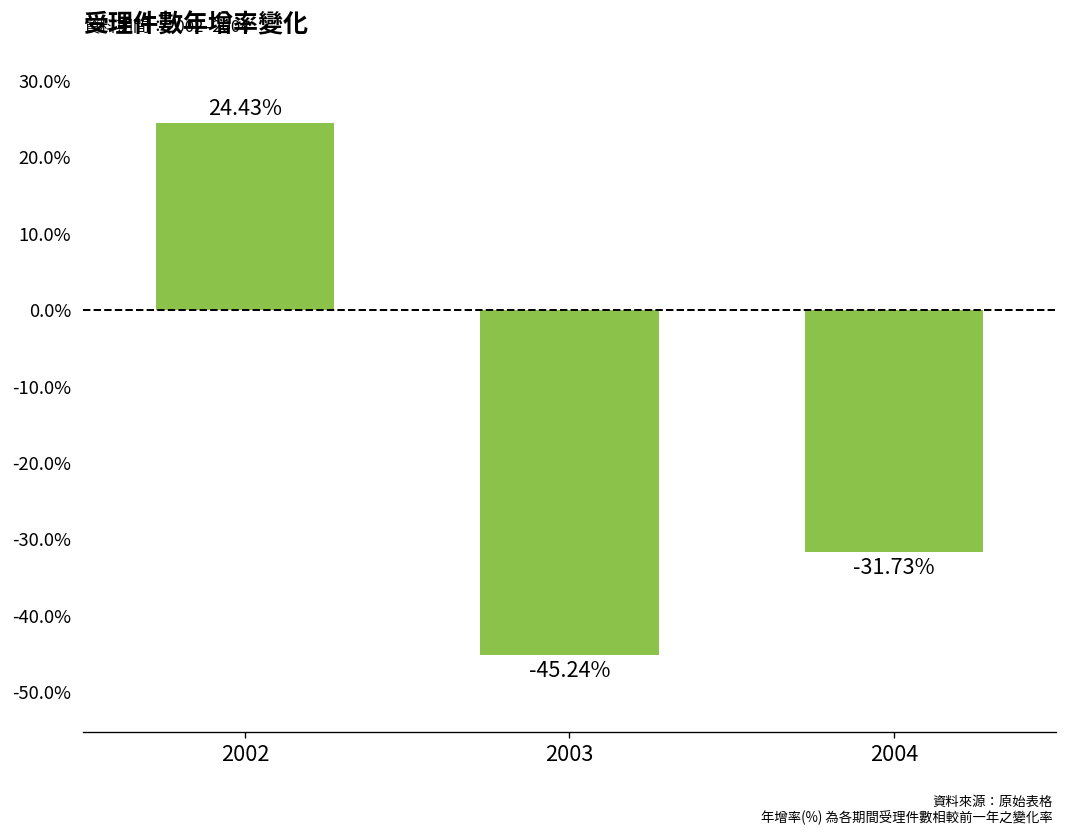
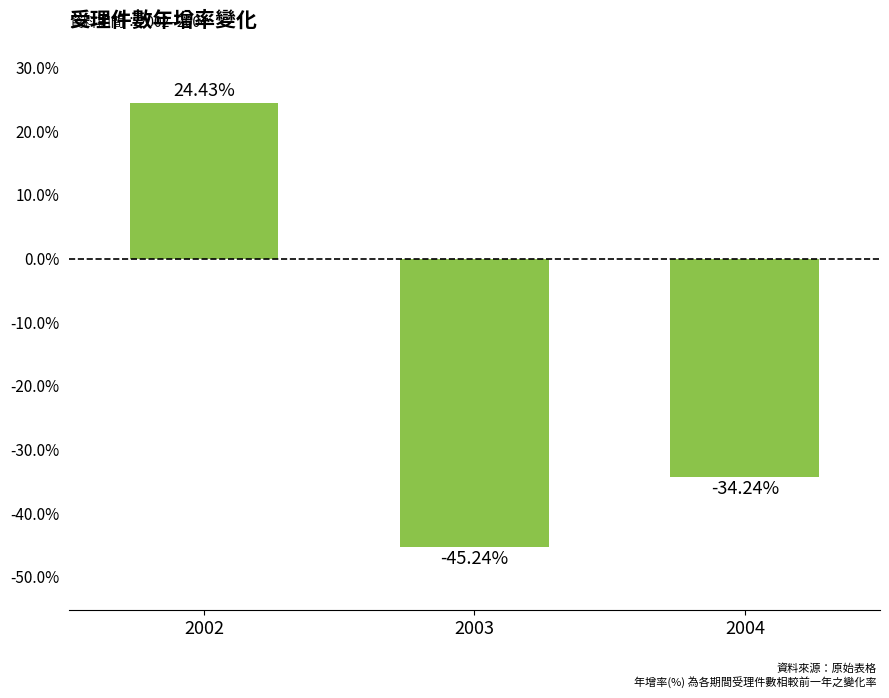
2004: -31.73% -> -34.24%
